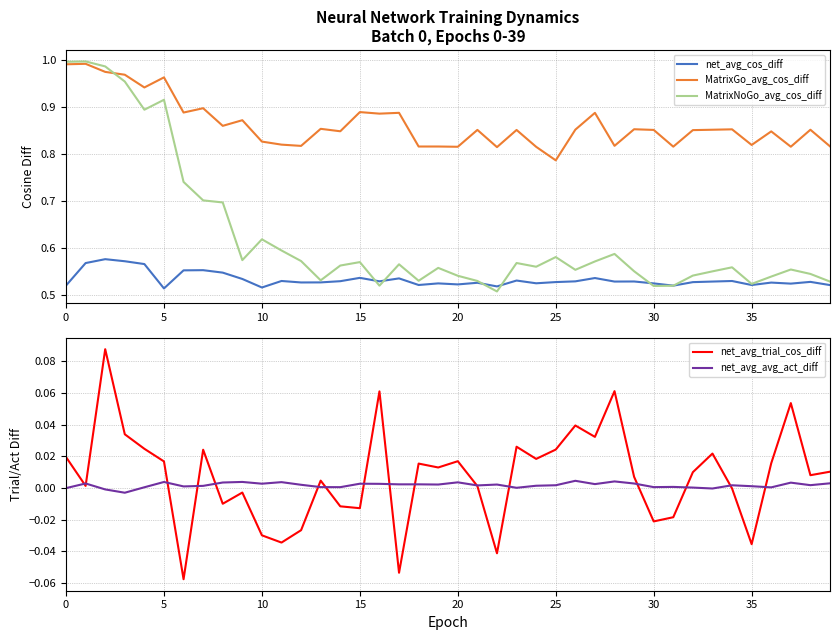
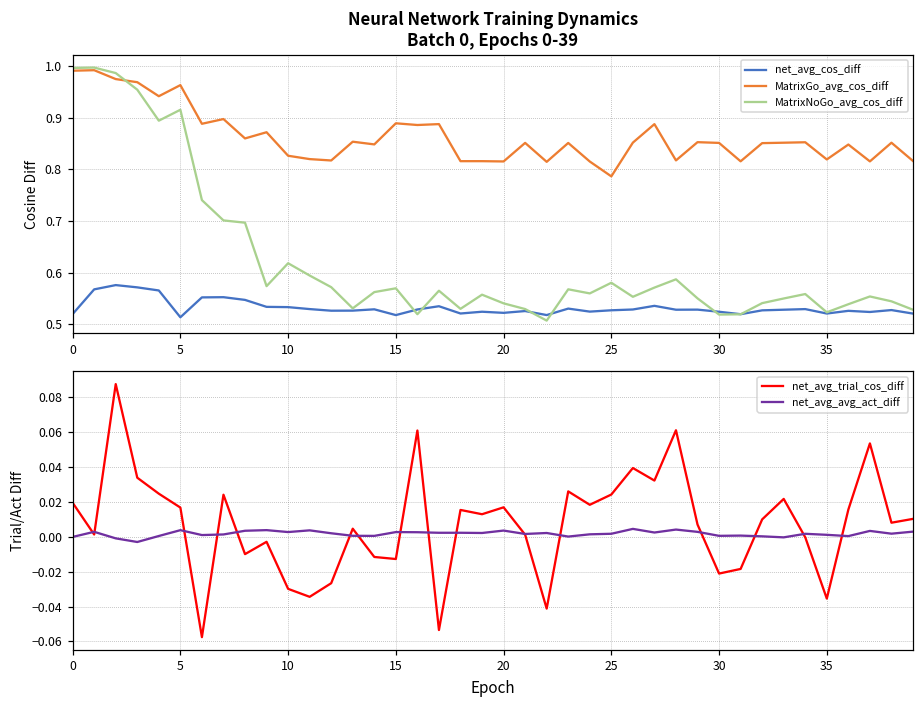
Neural Network Training Dynamics Batch 0, Epochs 0-39, net_avg_cos_diff, 10: 0.52 -> 0.53
Neural Network Training Dynamics Batch 0, Epochs 0-39, net_avg_cos_diff, 15: 0.54 -> 0.52
